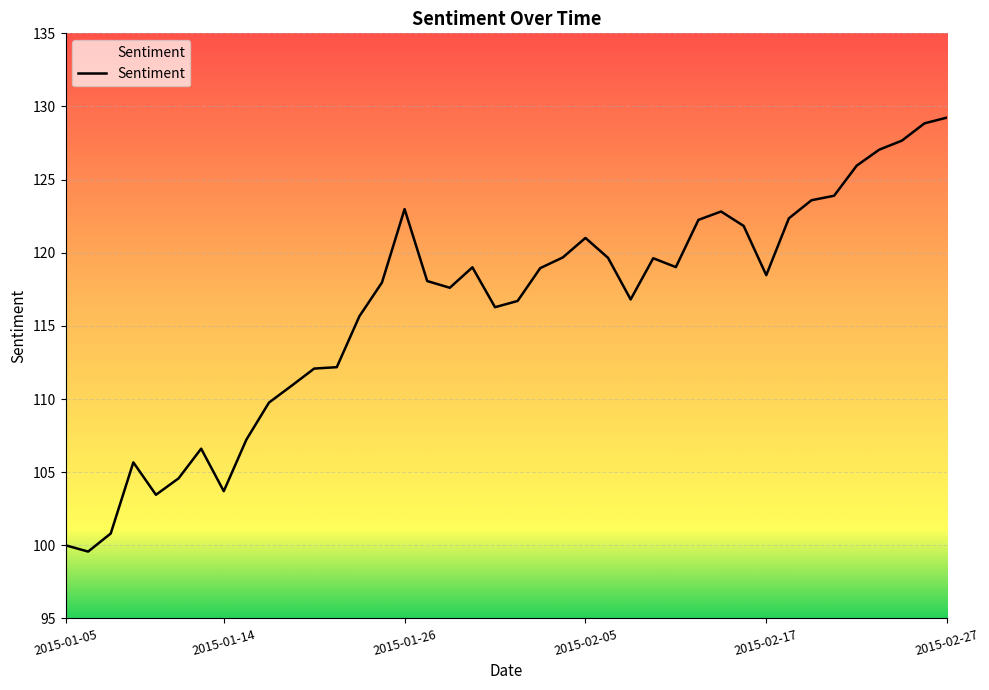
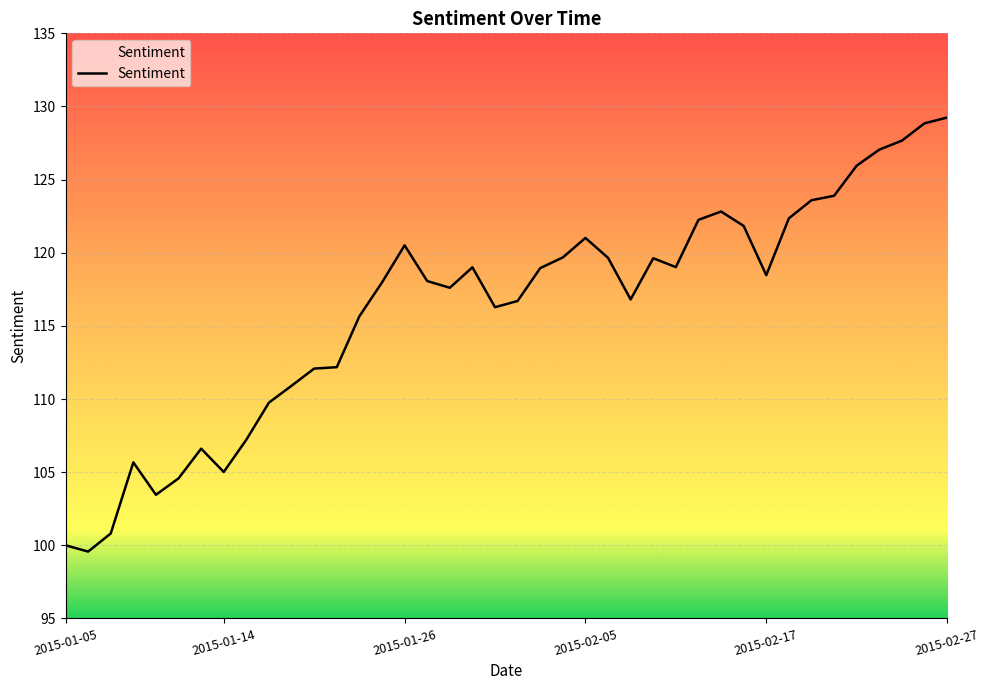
2015-01-14: 103.7 -> 105.0
2015-01-26: 123.0 -> 120.5
